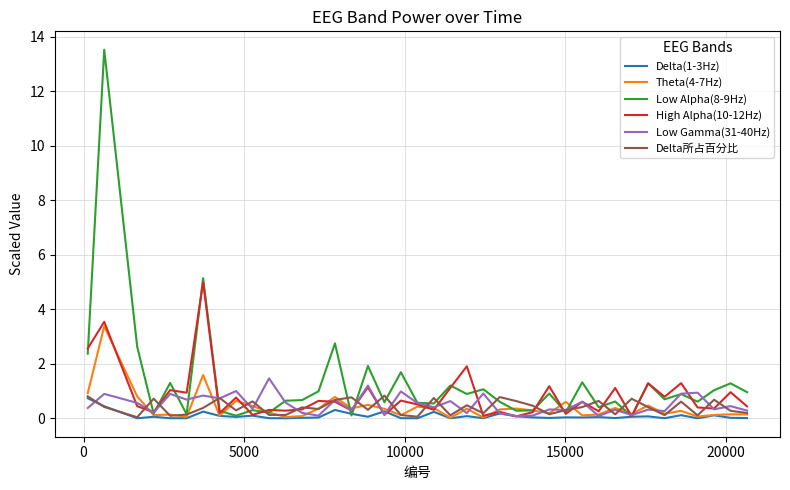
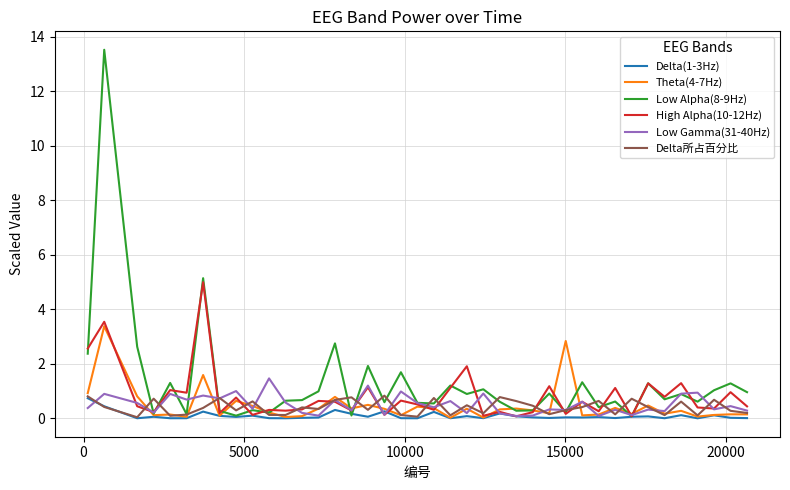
Theta(4-7Hz), 15000: 0.6 -> 2.8
